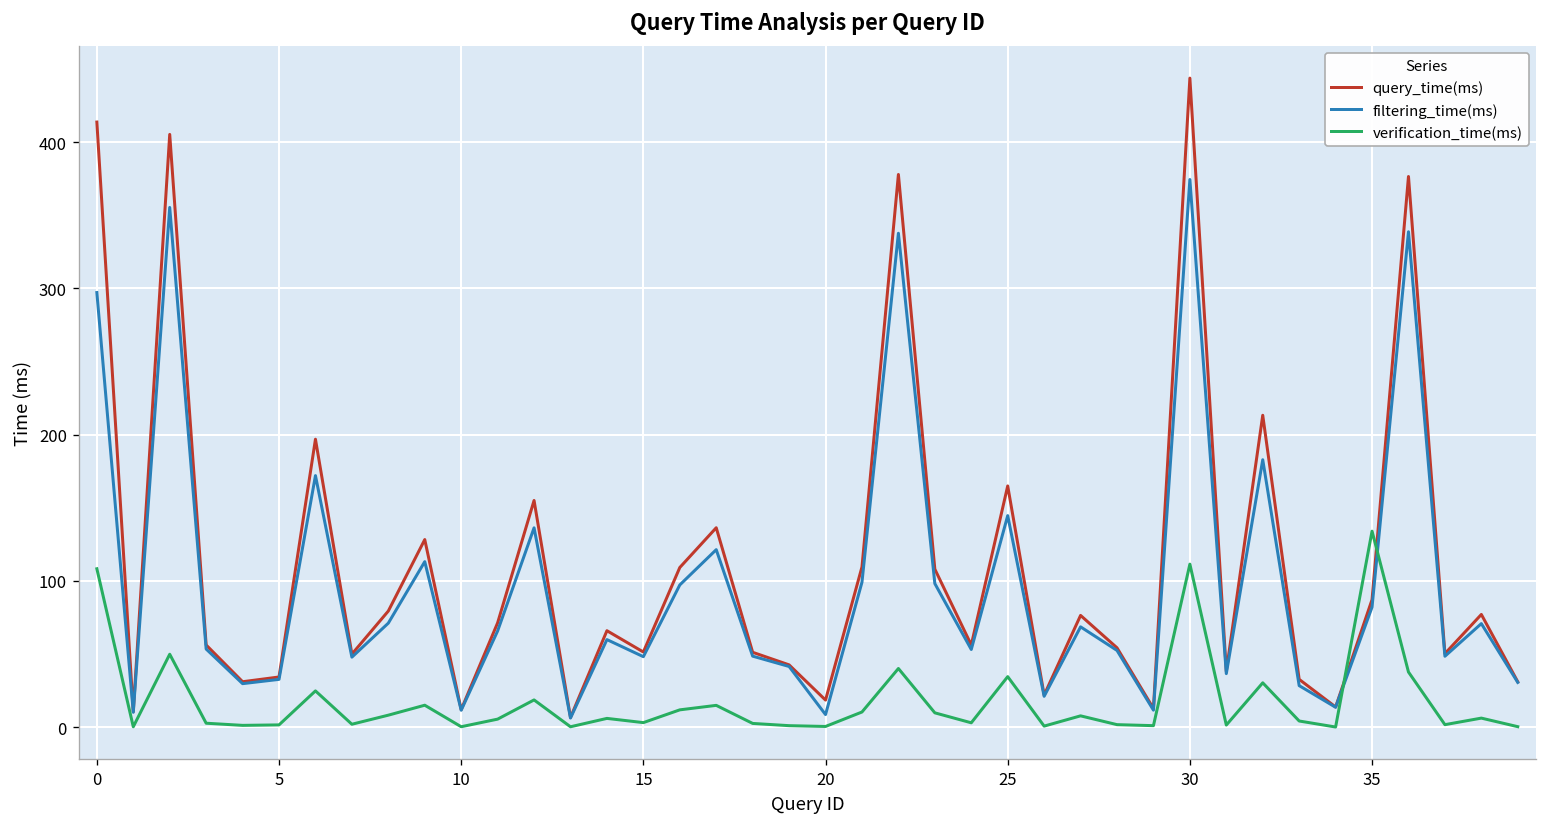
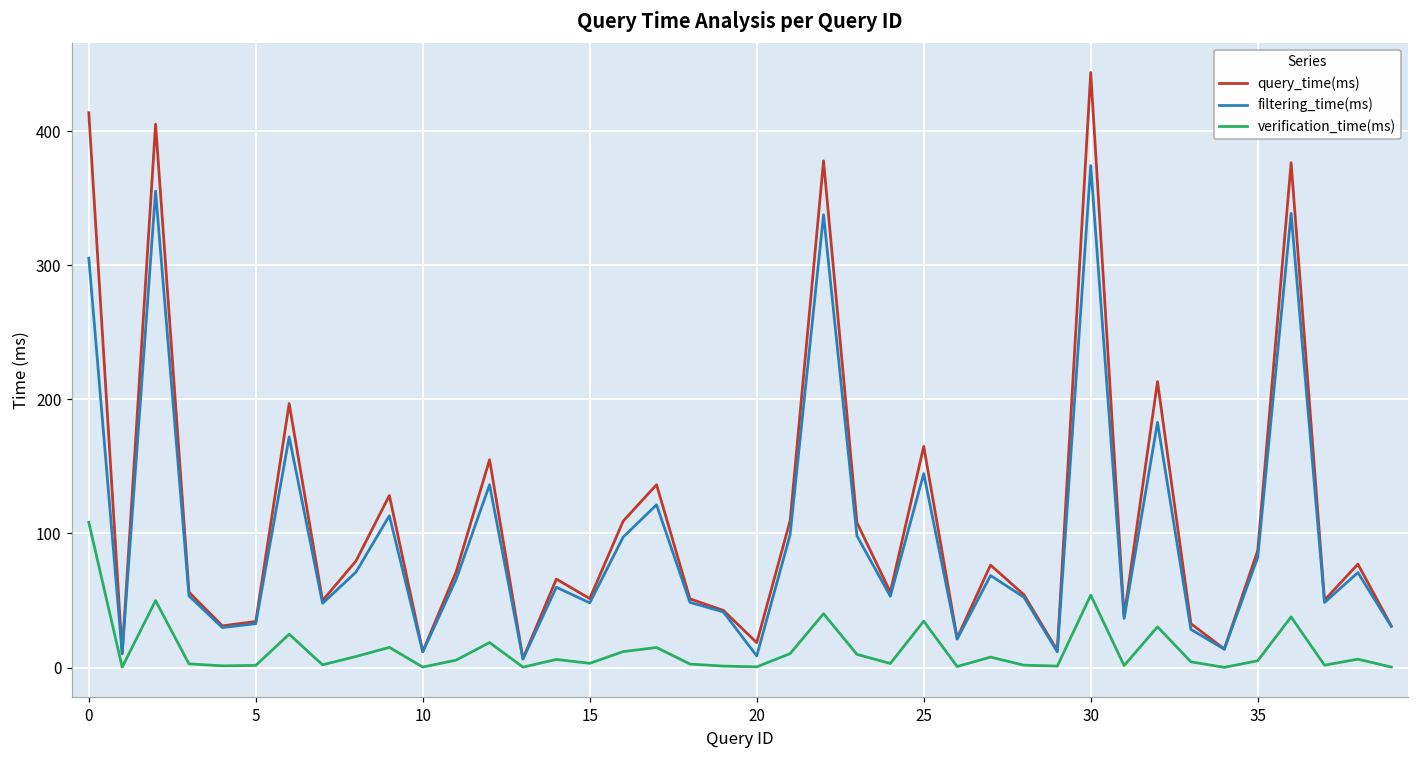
filtering_time(ms), 0: 297 -> 305
verification_time(ms), 30: 112 -> 54
verification_time(ms), 35: 134 -> 5
